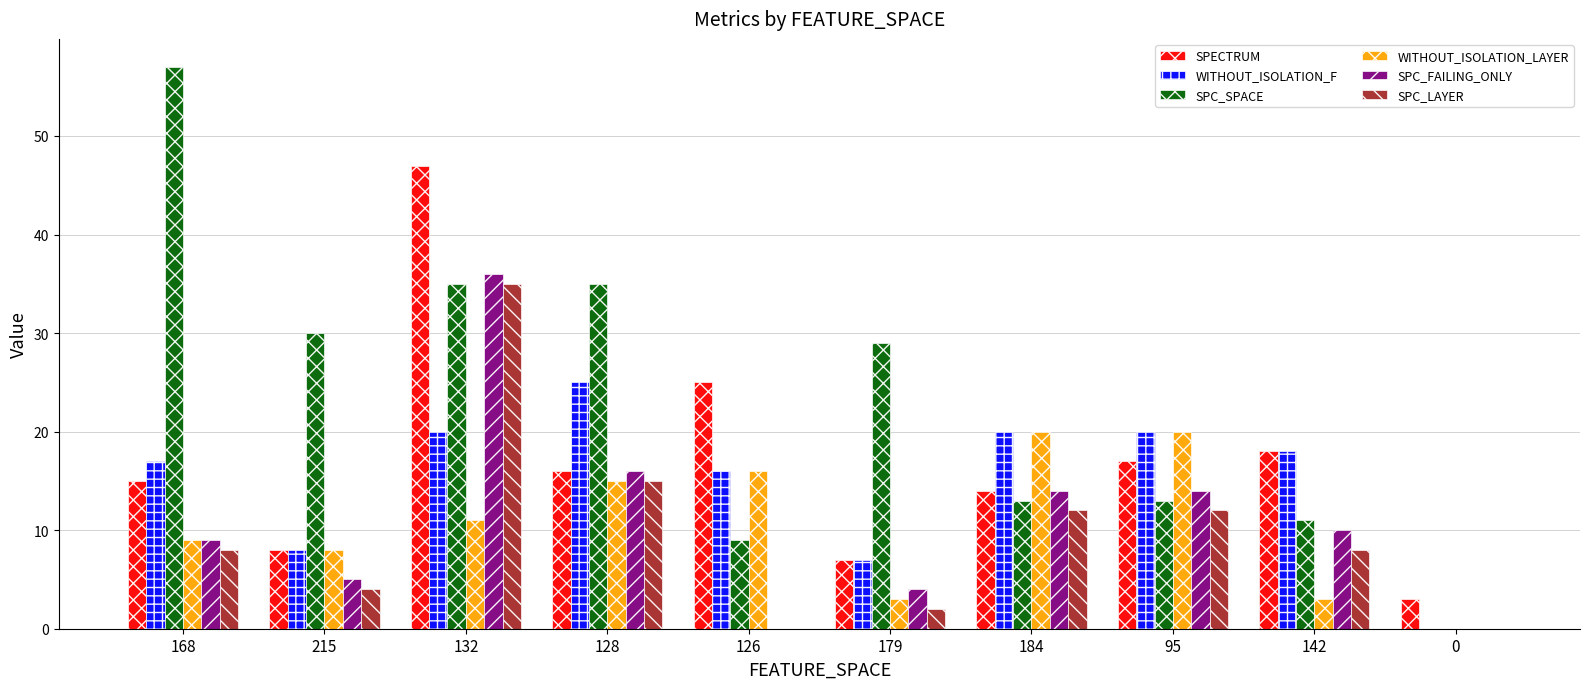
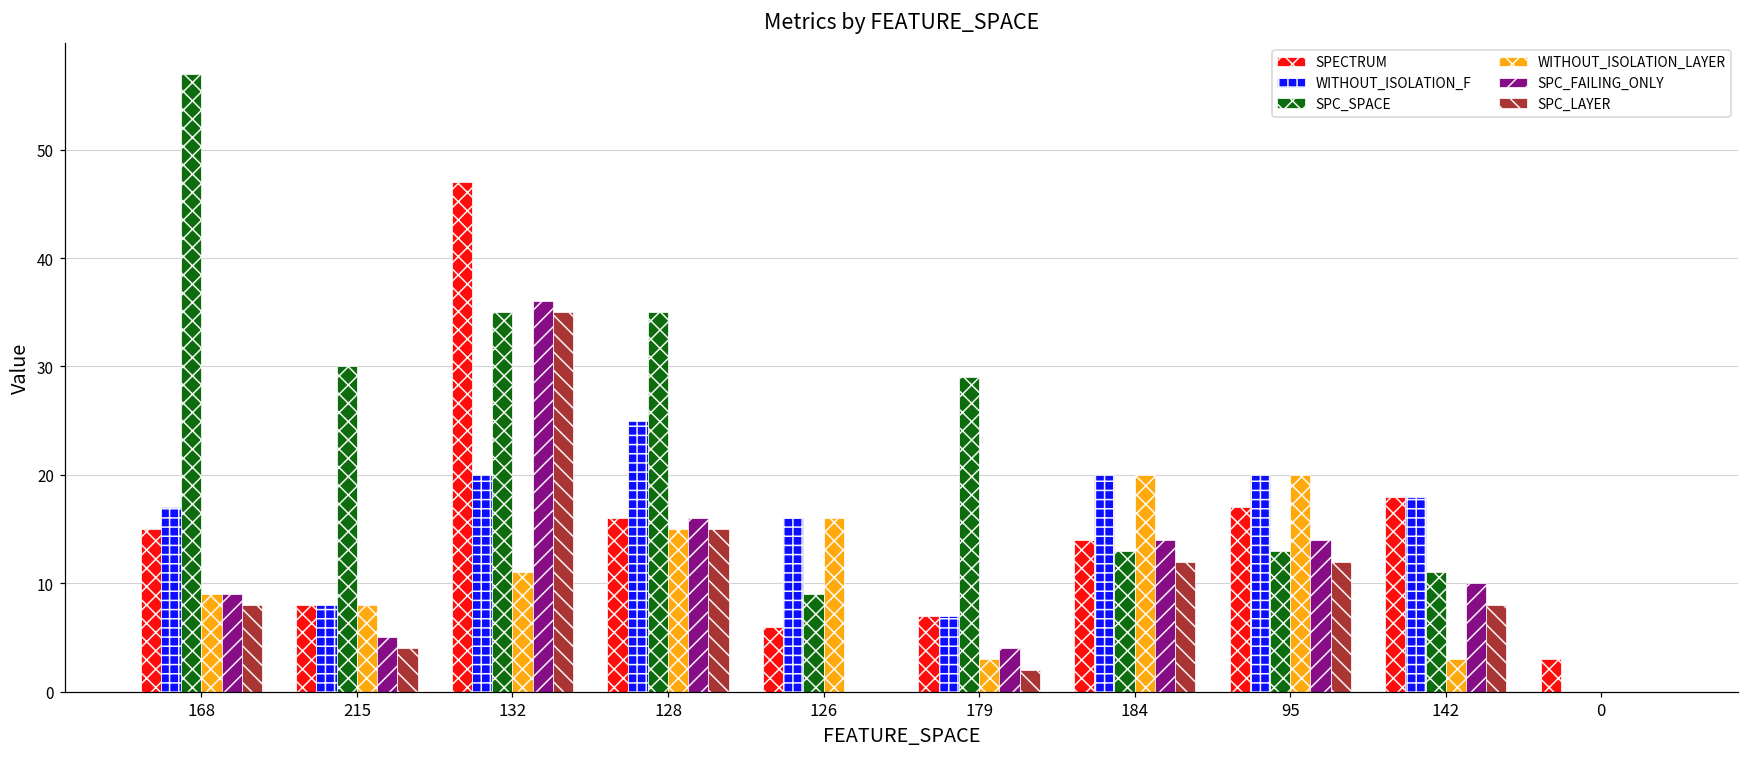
SPECTRUM, 126: 25 -> 6
